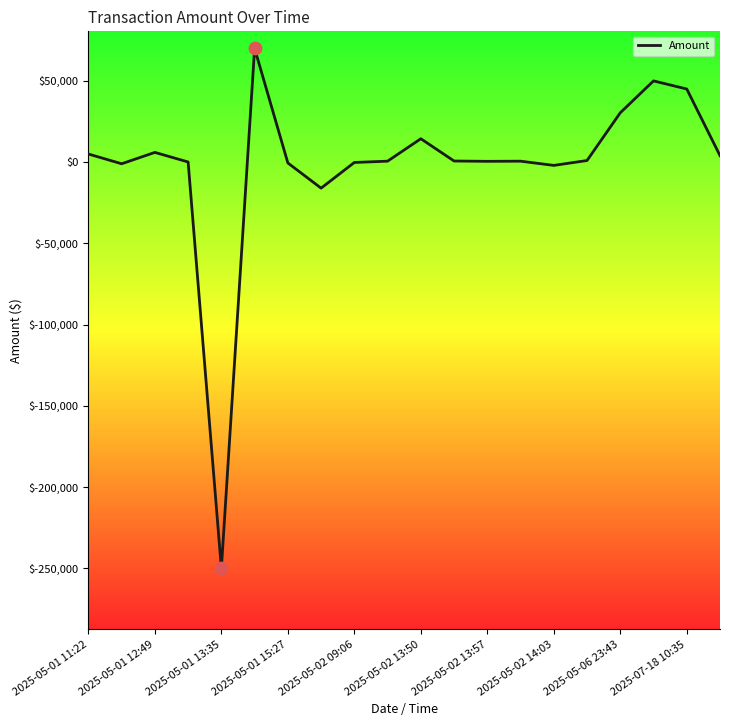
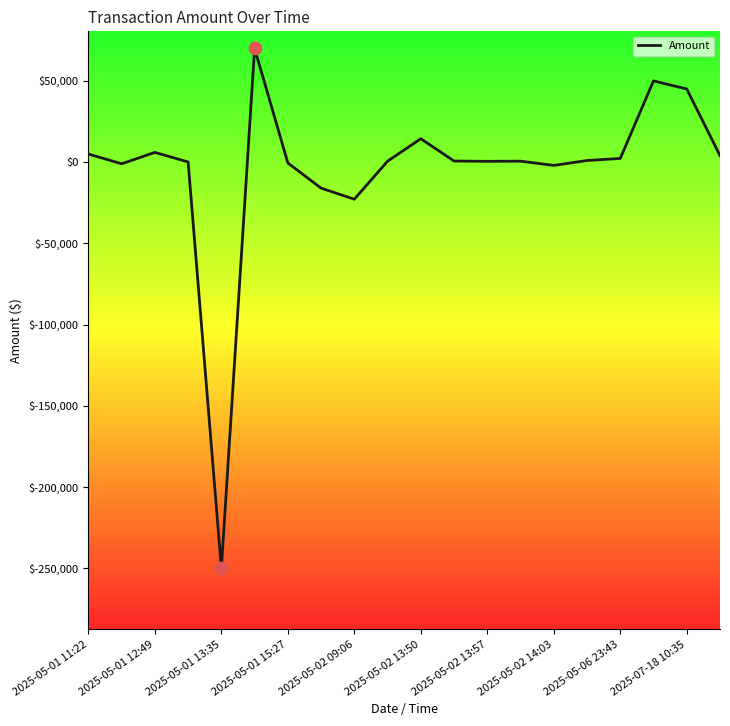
Amount, 2025-05-02 09:06: $0 -> $-23,000
Amount, 2025-05-06 23:43: $30,000 -> $2,000
